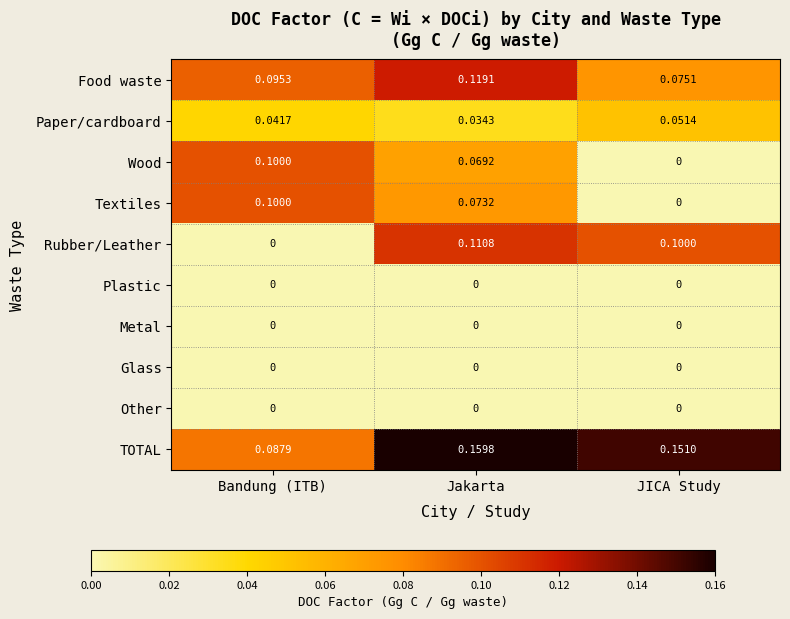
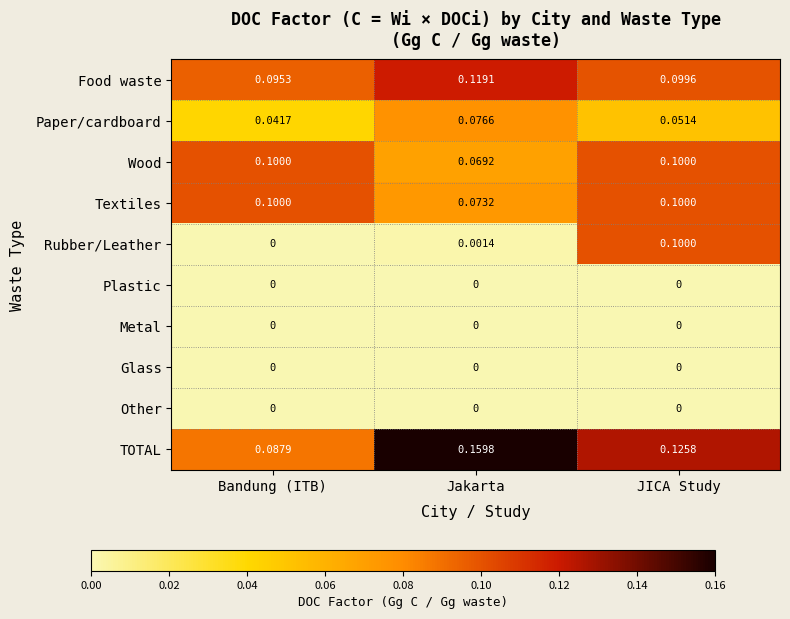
Food waste, JICA Study: 0.0751 -> 0.0996
Paper/cardboard, Jakarta: 0.0343 -> 0.0766
Wood, JICA Study: 0 -> 0.1000
Textiles, JICA Study: 0 -> 0.1000
Rubber/Leather, Jakarta: 0.1108 -> 0.0014
TOTAL, JICA Study: 0.1510 -> 0.1258
